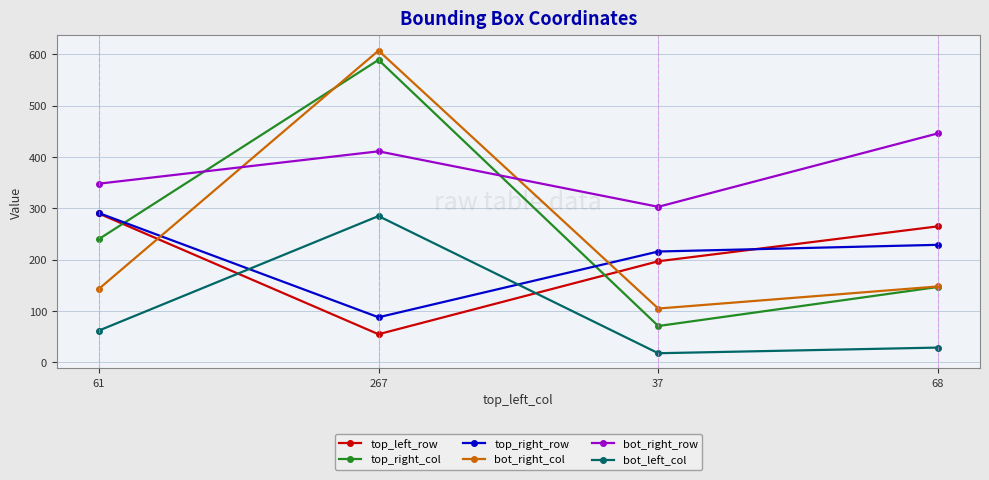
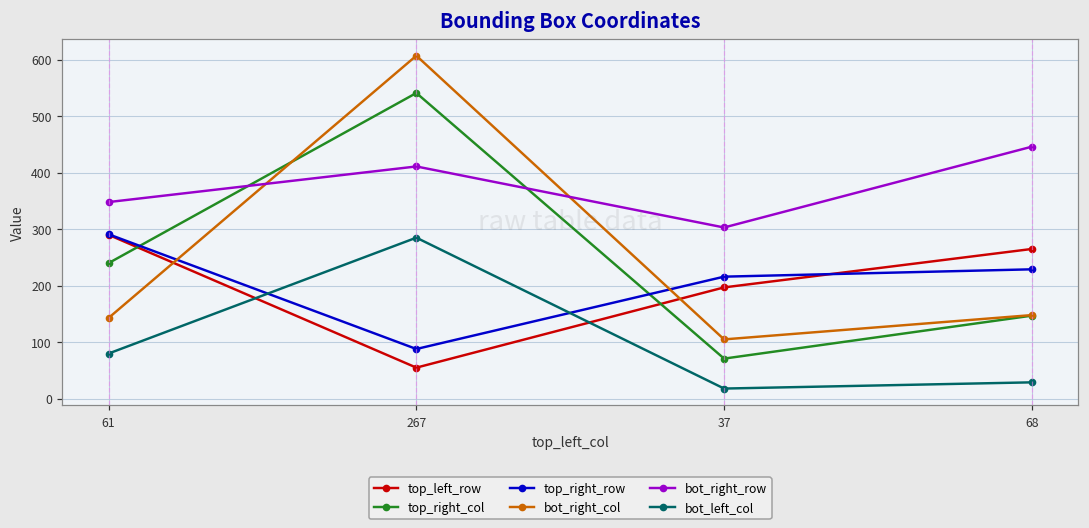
bot_left_col, 61: 60 -> 80
top_right_col, 267: 590 -> 540
